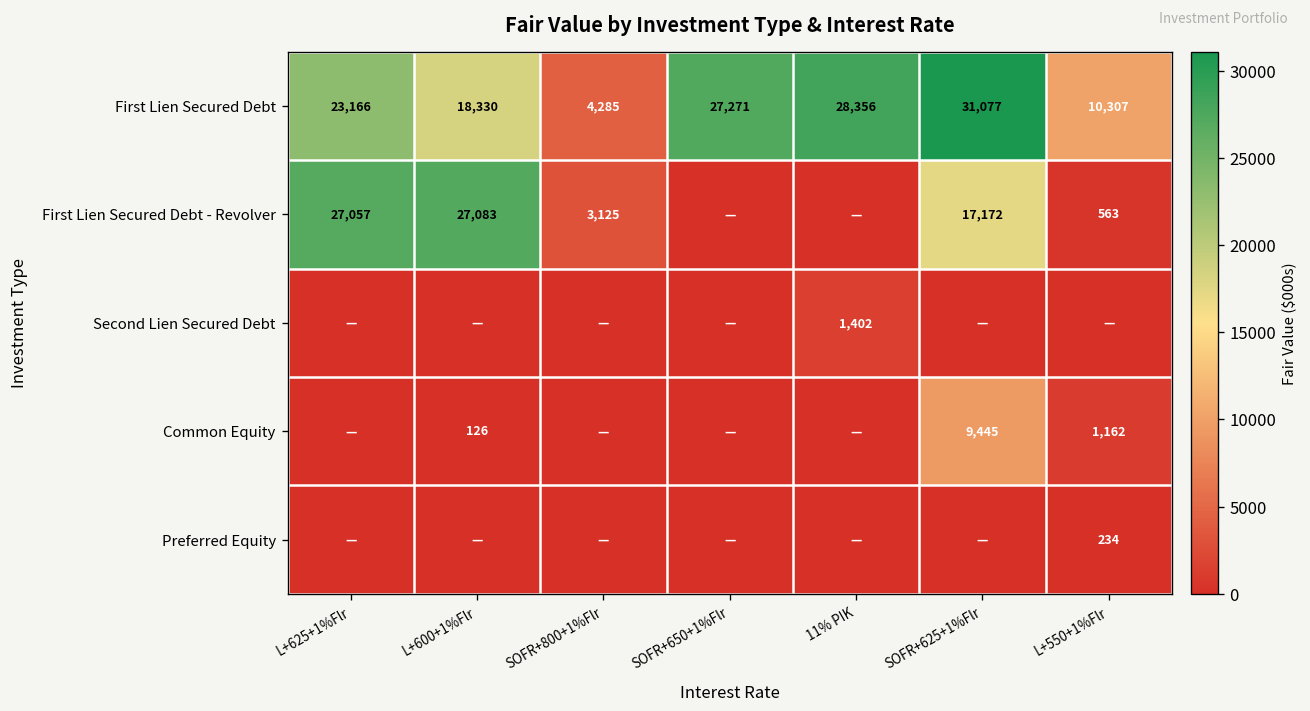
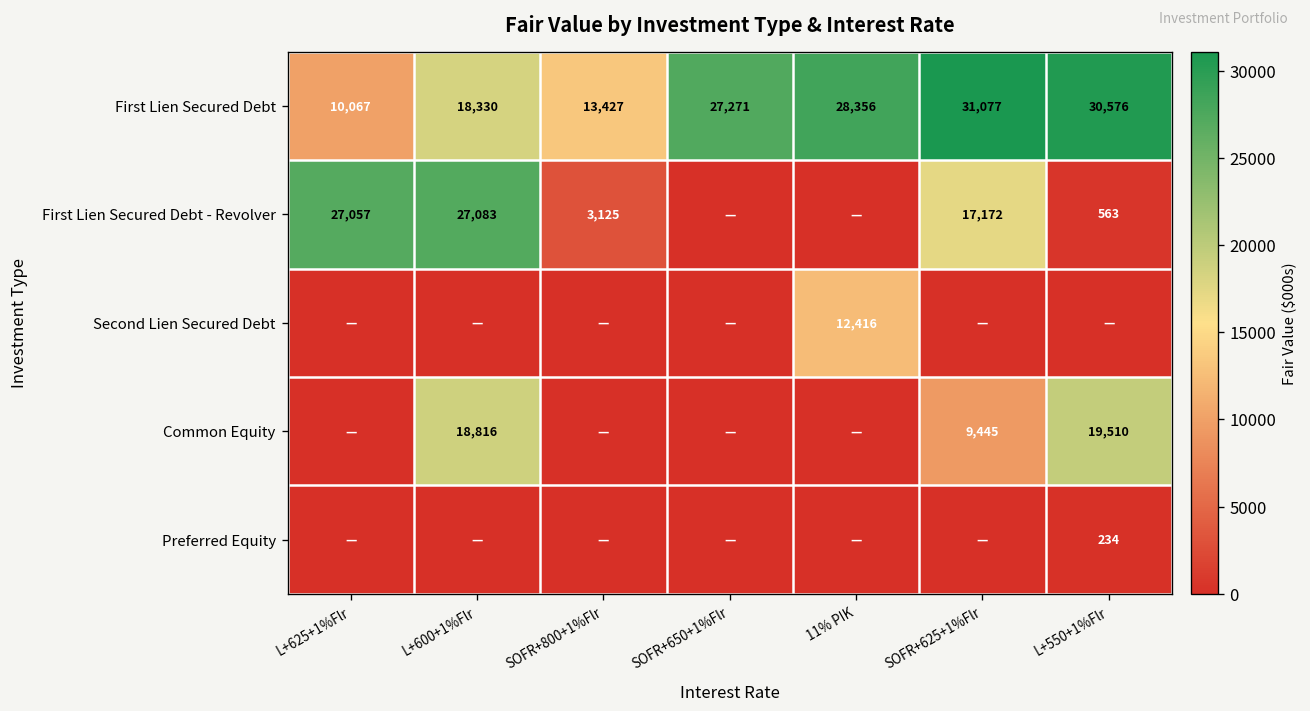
First Lien Secured Debt, L+625+1%Flr: 23,166 -> 10,067
First Lien Secured Debt, SOFR+800+1%Flr: 4,285 -> 13,427
First Lien Secured Debt, L+550+1%Flr: 10,307 -> 30,576
Second Lien Secured Debt, 11% PIK: 1,402 -> 12,416
Common Equity, L+600+1%Flr: 126 -> 18,816
Common Equity, L+550+1%Flr: 1,162 -> 19,510
